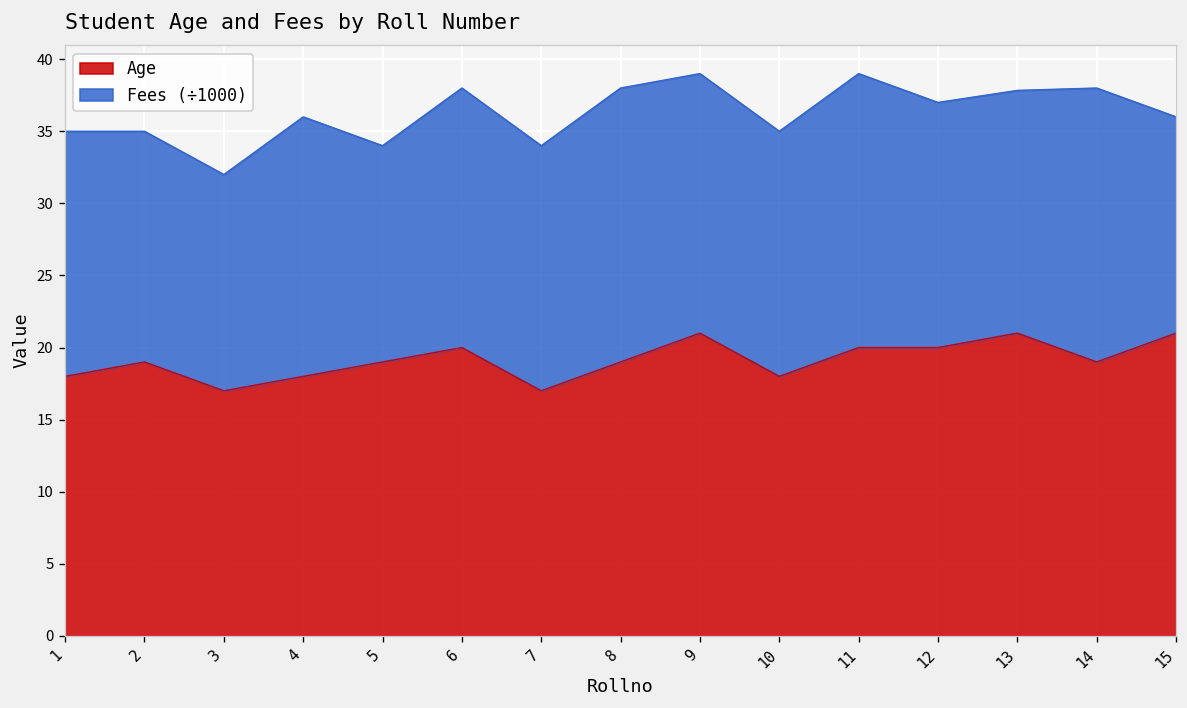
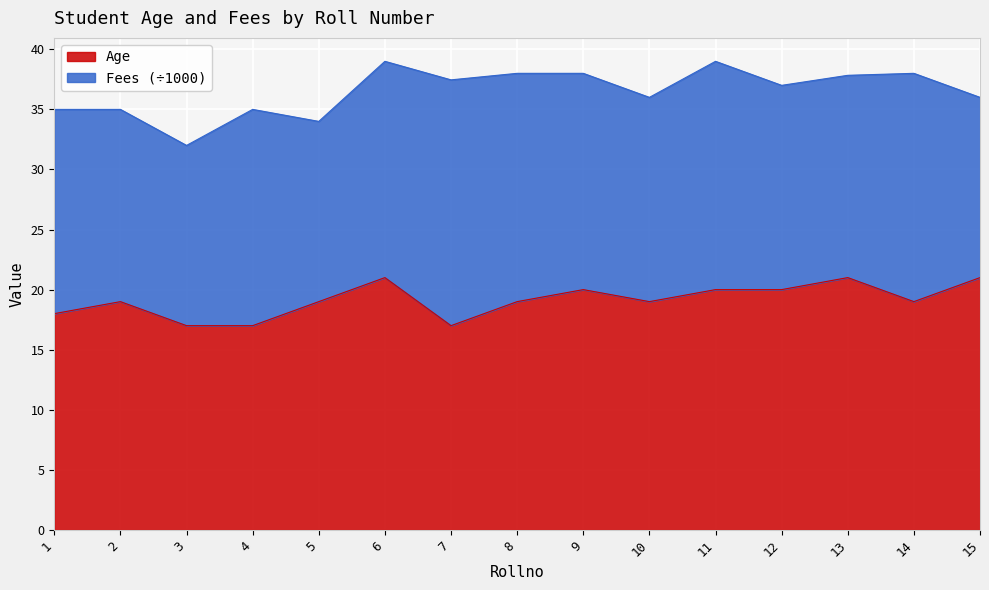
Age, 4: 18 -> 17
Age, 6: 20 -> 21
Fees (÷1000), 7: 17.0 -> 20.5
Age, 9: 21 -> 20
Age, 10: 18 -> 19
